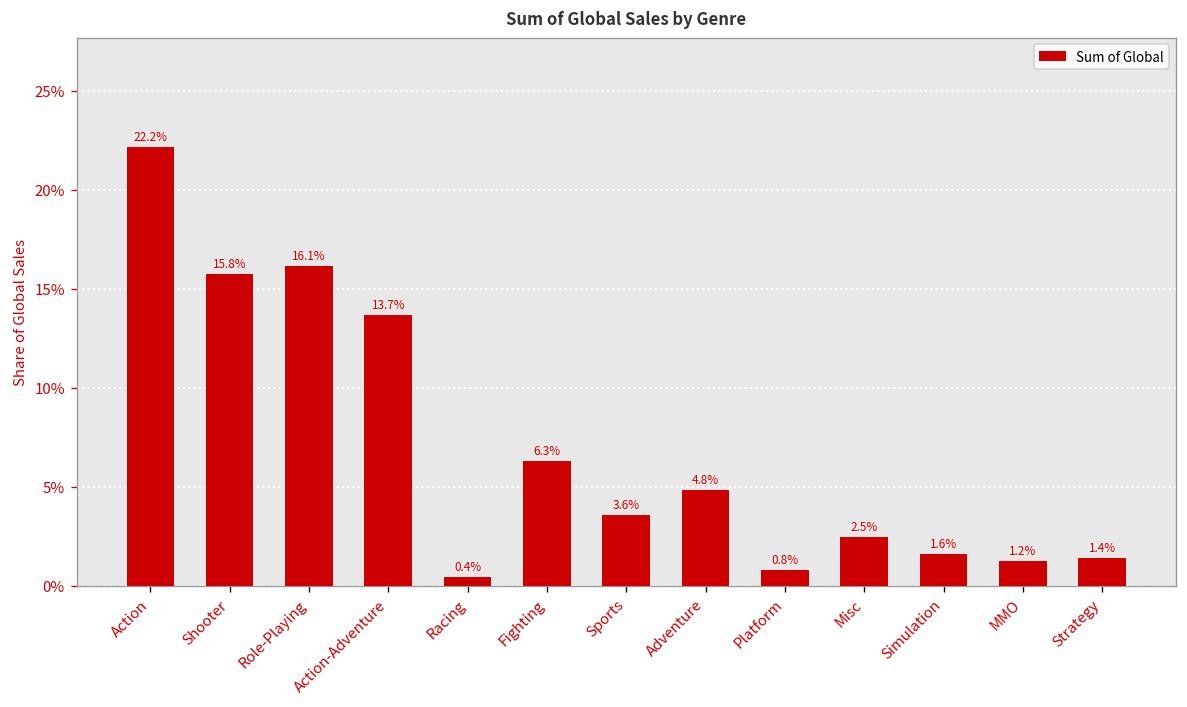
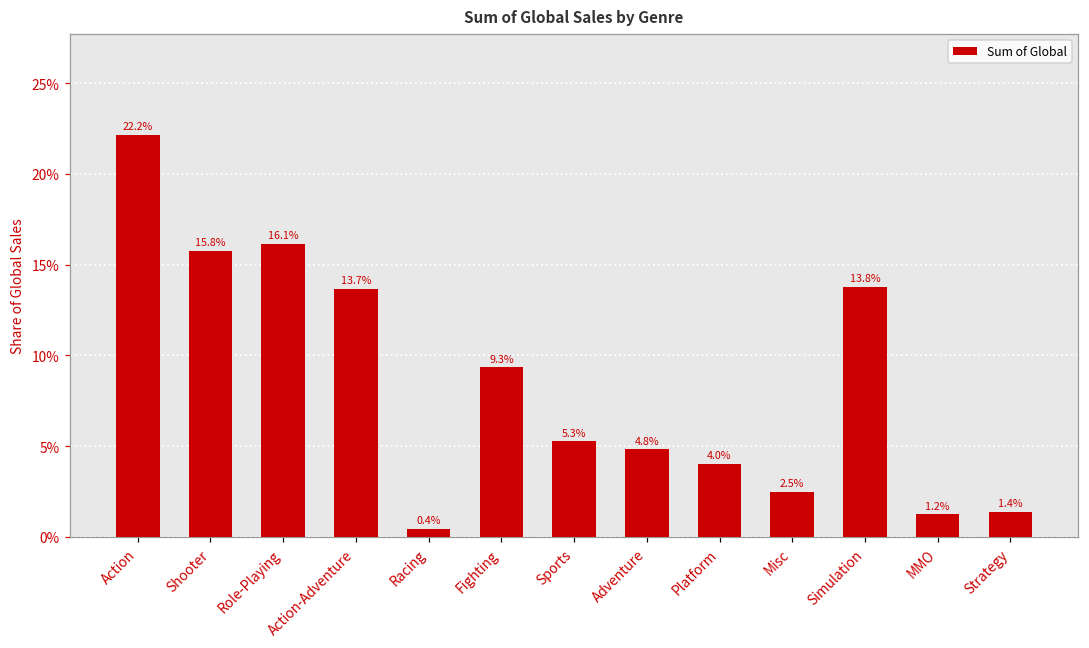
Fighting: 6.3% -> 9.3%
Sports: 3.6% -> 5.3%
Platform: 0.8% -> 4.0%
Simulation: 1.6% -> 13.8%
